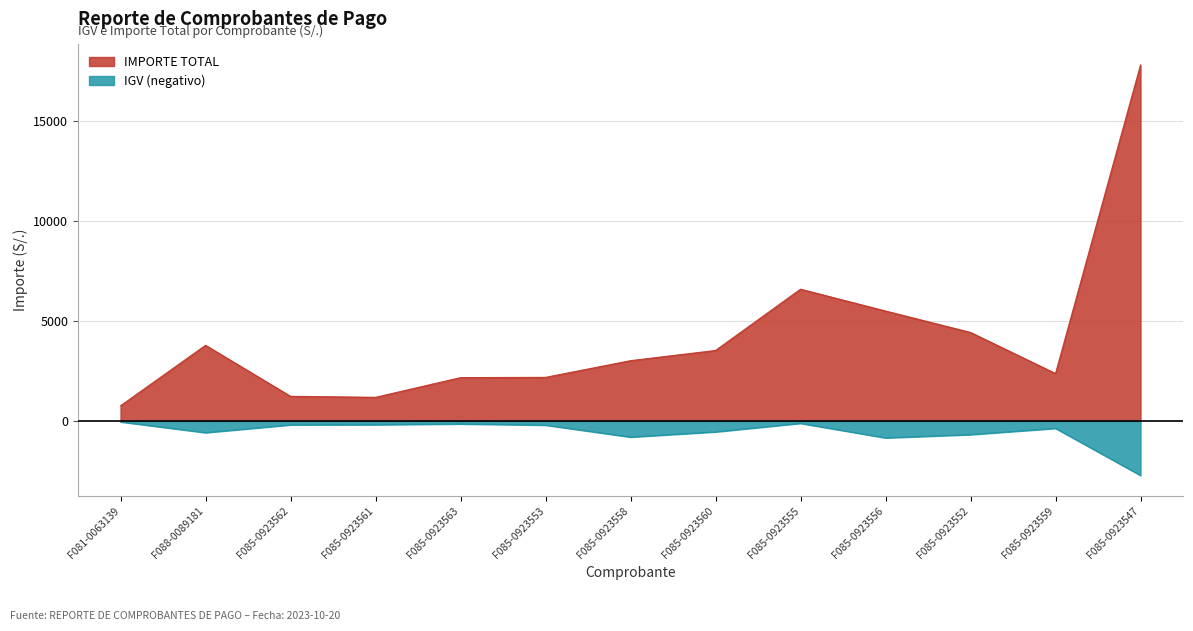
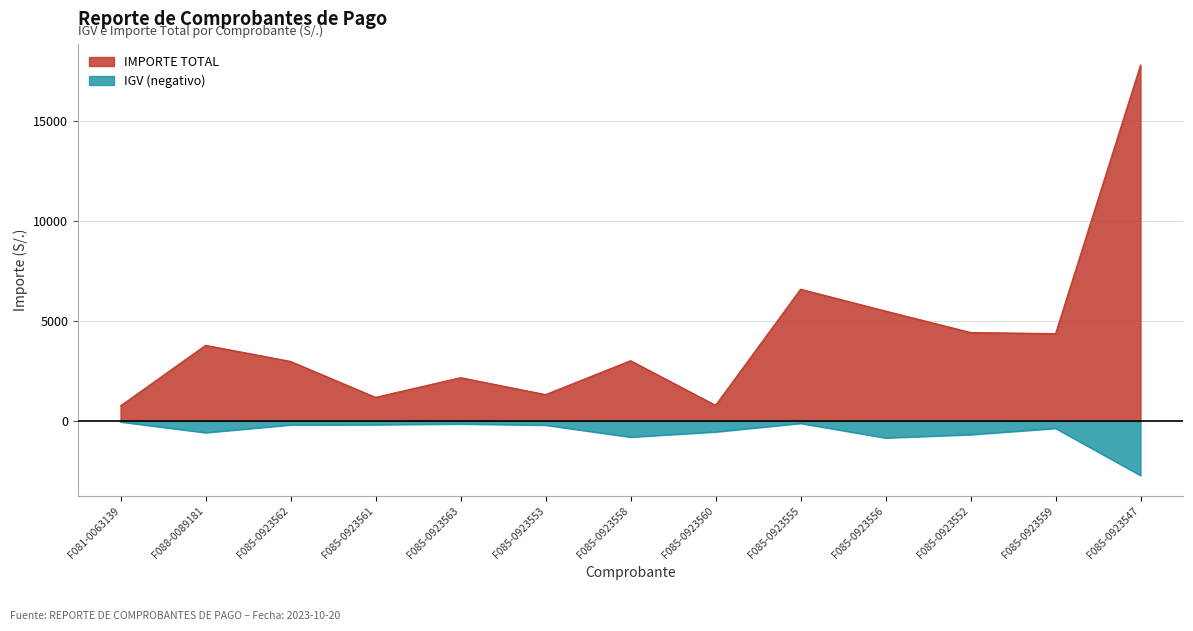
IMPORTE TOTAL, F085-0923562: 1200 -> 3000
IMPORTE TOTAL, F085-0923553: 2200 -> 1300
IMPORTE TOTAL, F085-0923560: 3500 -> 800
IMPORTE TOTAL, F085-0923559: 2400 -> 4400
